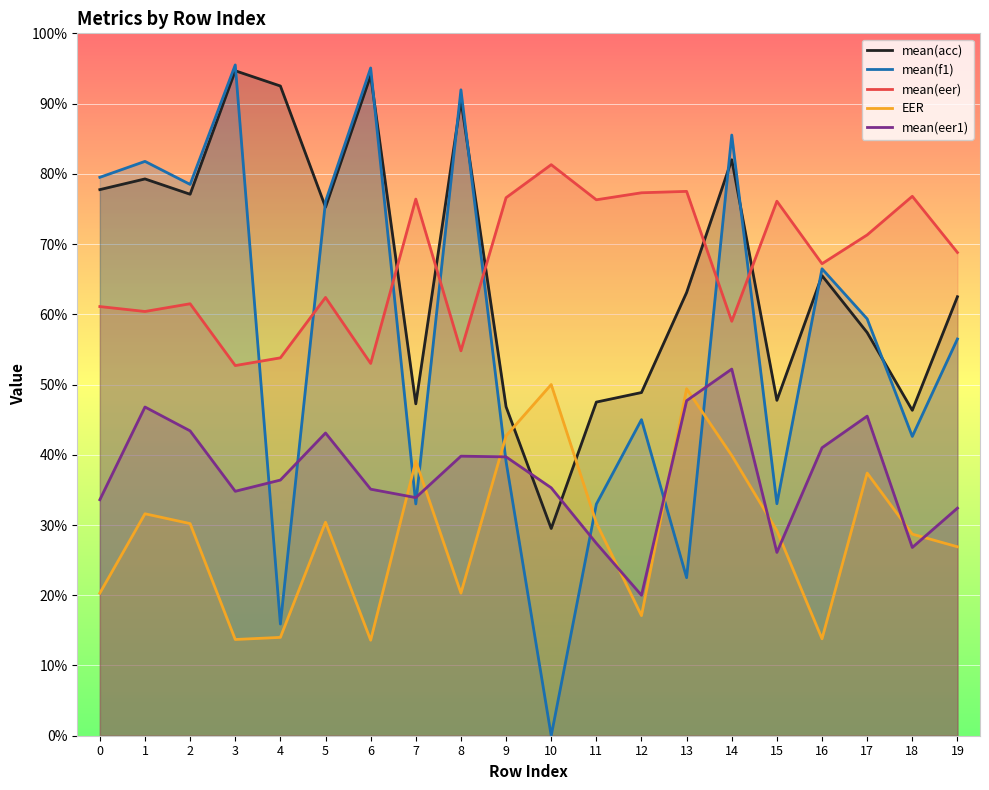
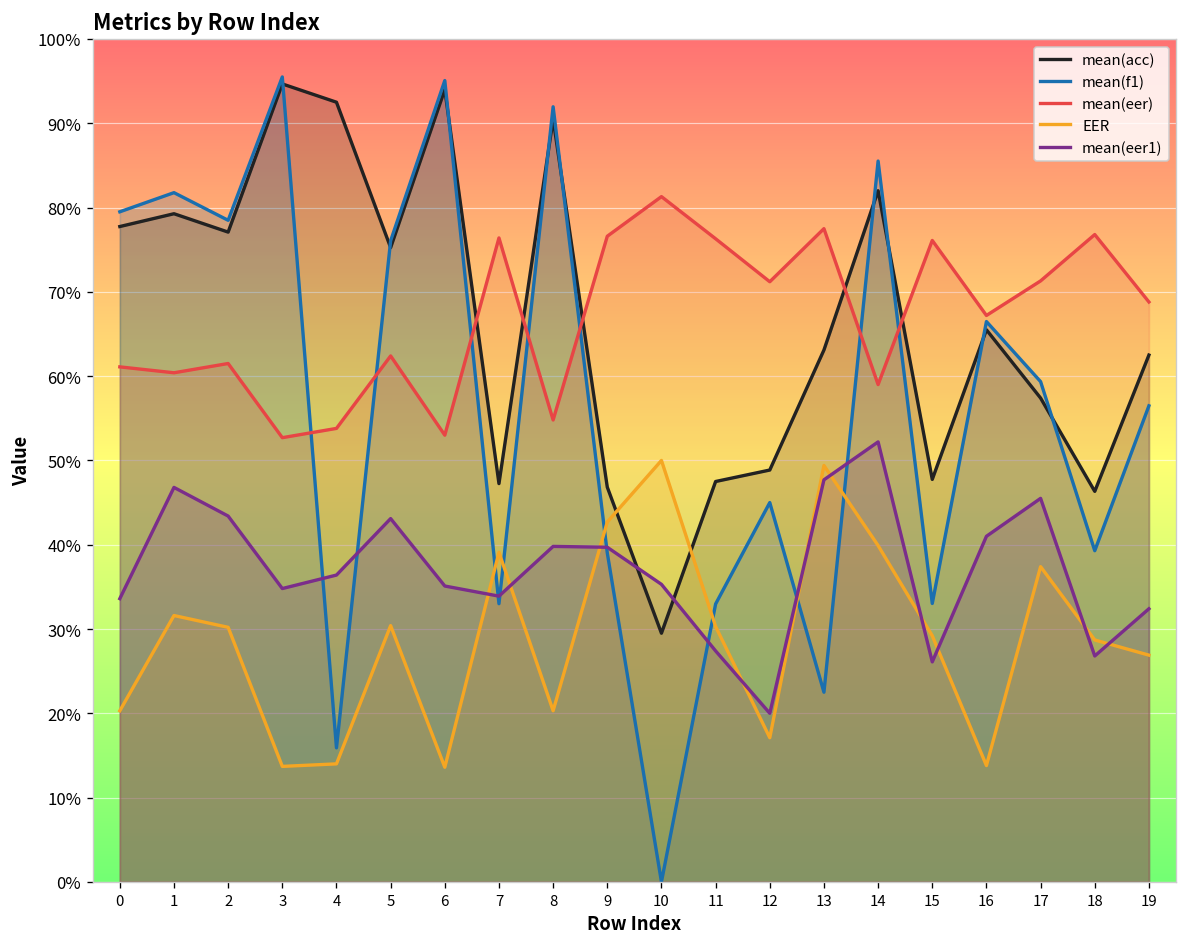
mean(eer), 12: 77% -> 71%
mean(f1), 18: 43% -> 39%
